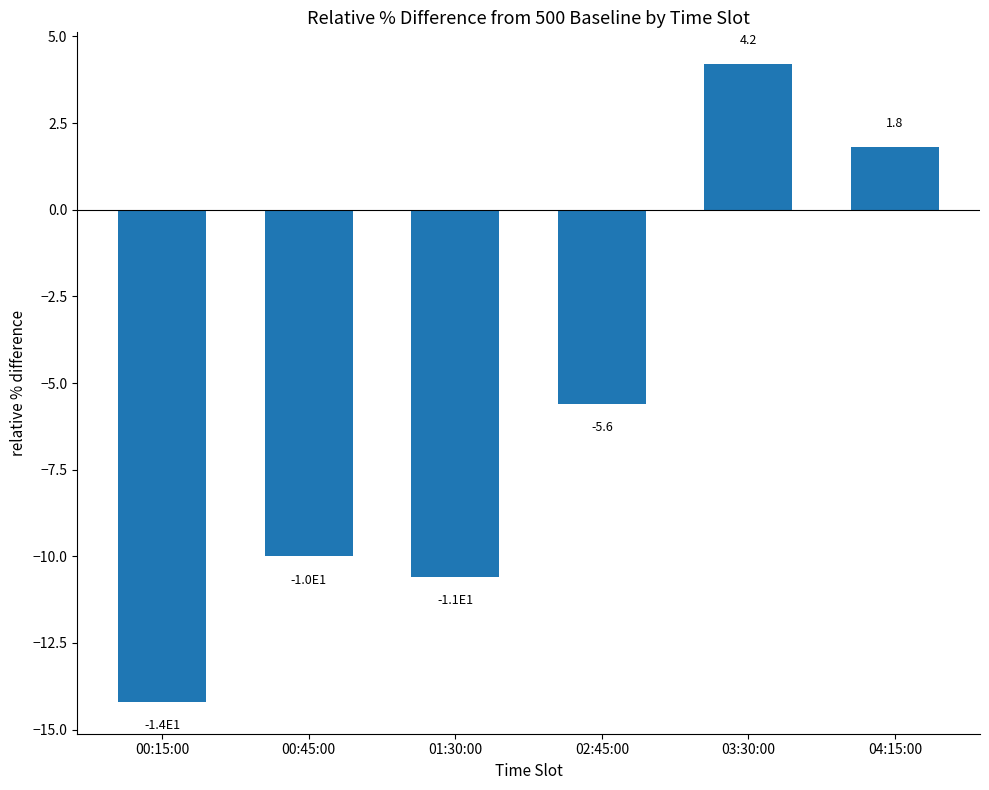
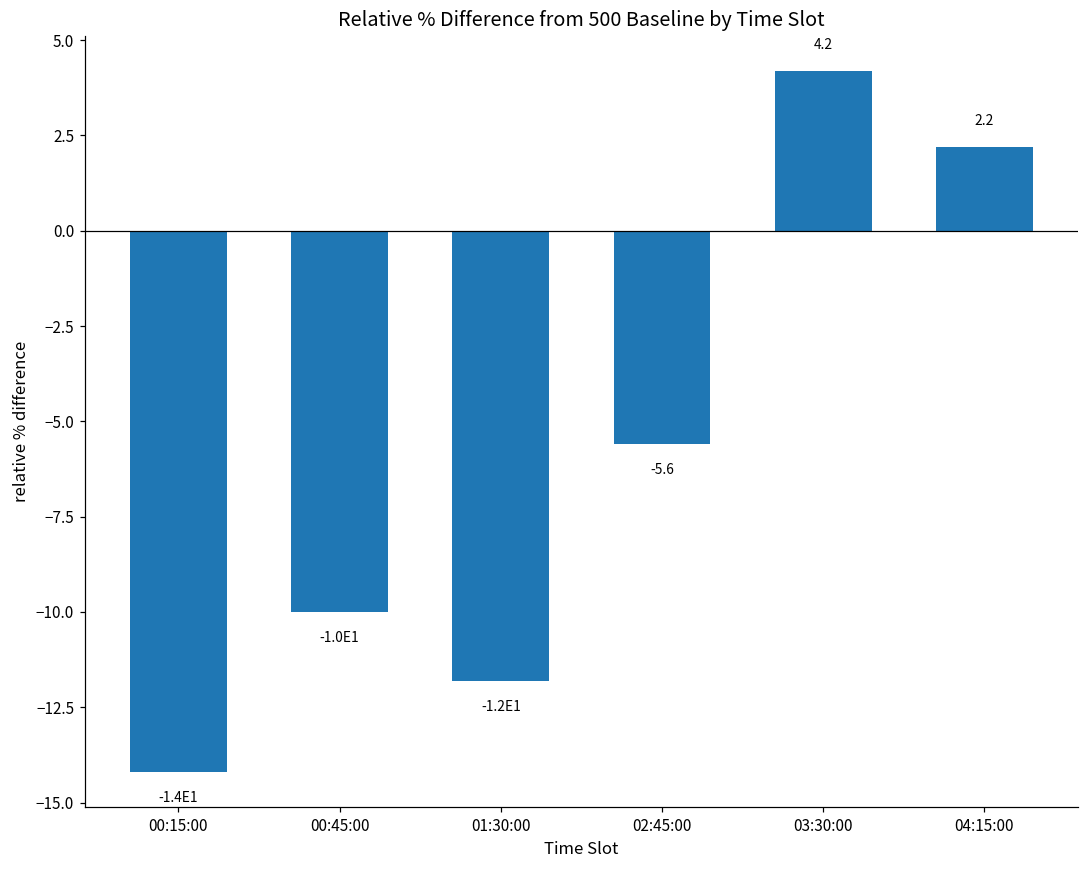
01:30:00: -1.1E1 -> -1.2E1
04:15:00: 1.8 -> 2.2
